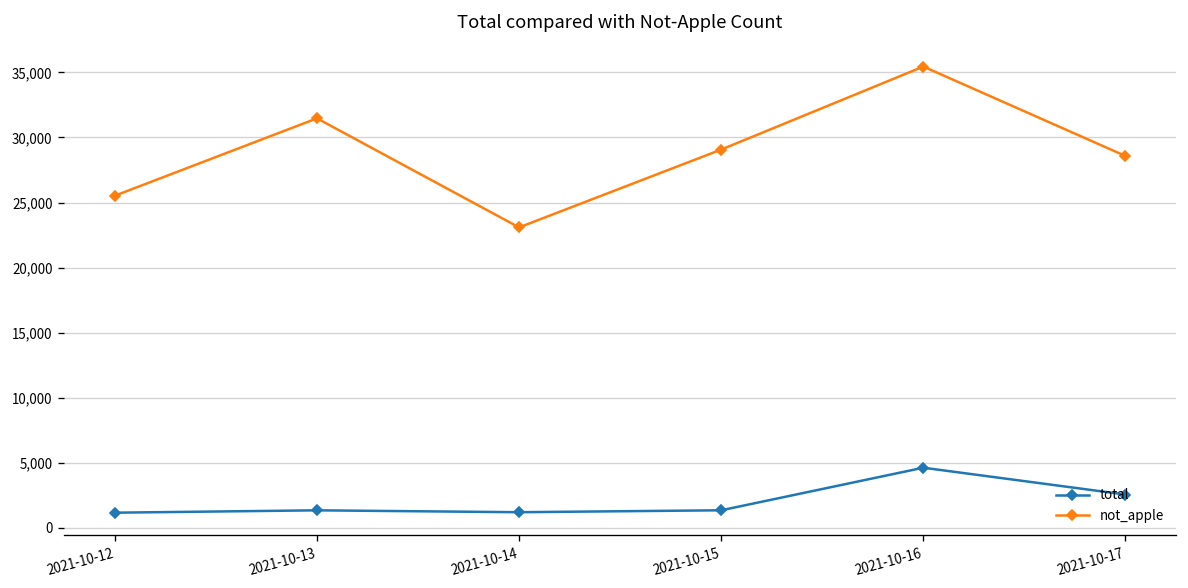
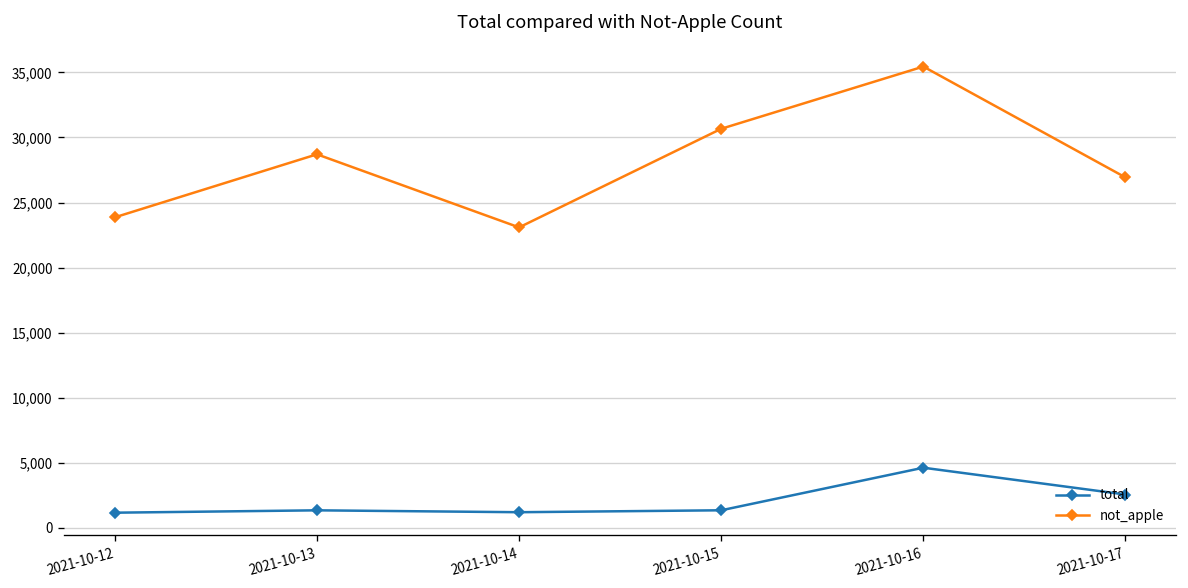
not_apple, 2021-10-12: 25,500 -> 23,900
not_apple, 2021-10-13: 31,500 -> 28,700
not_apple, 2021-10-15: 29,100 -> 30,700
not_apple, 2021-10-17: 28,600 -> 26,900
